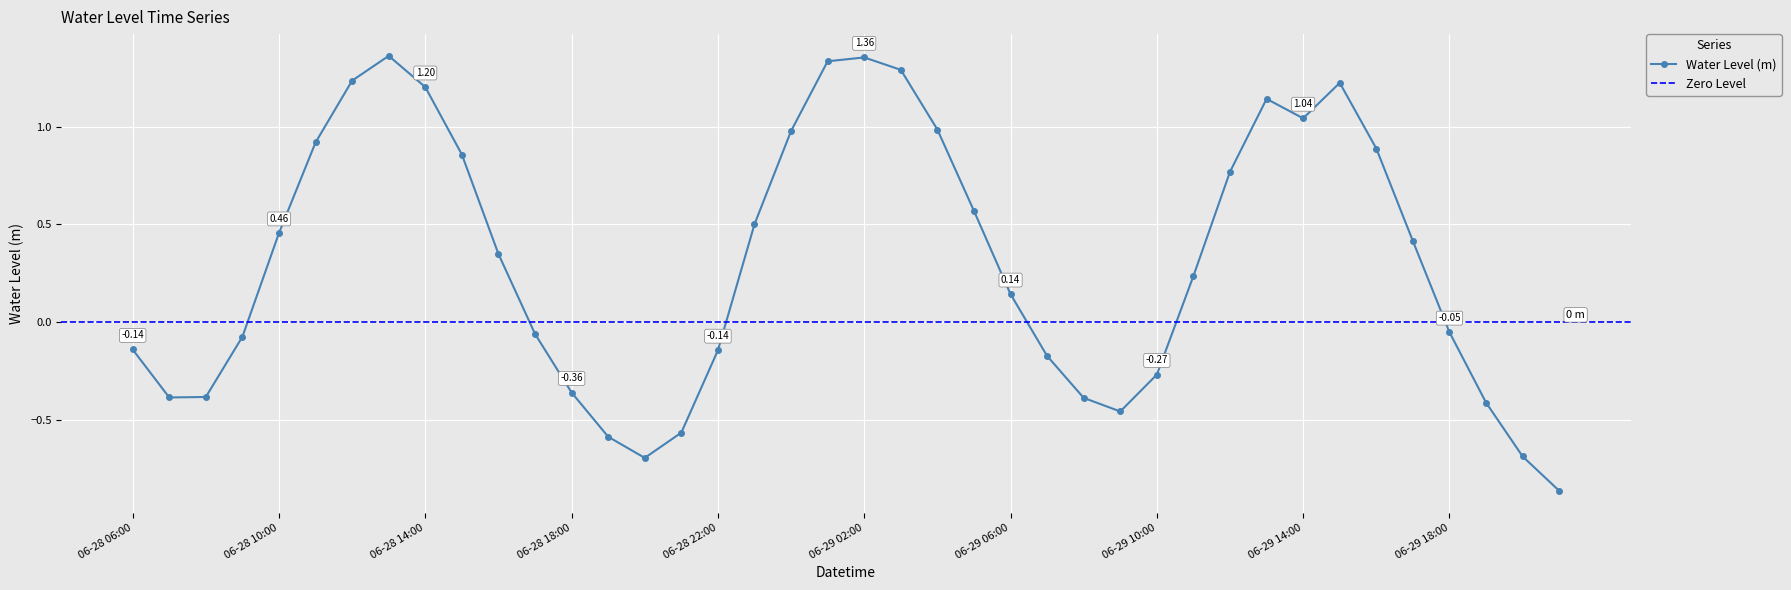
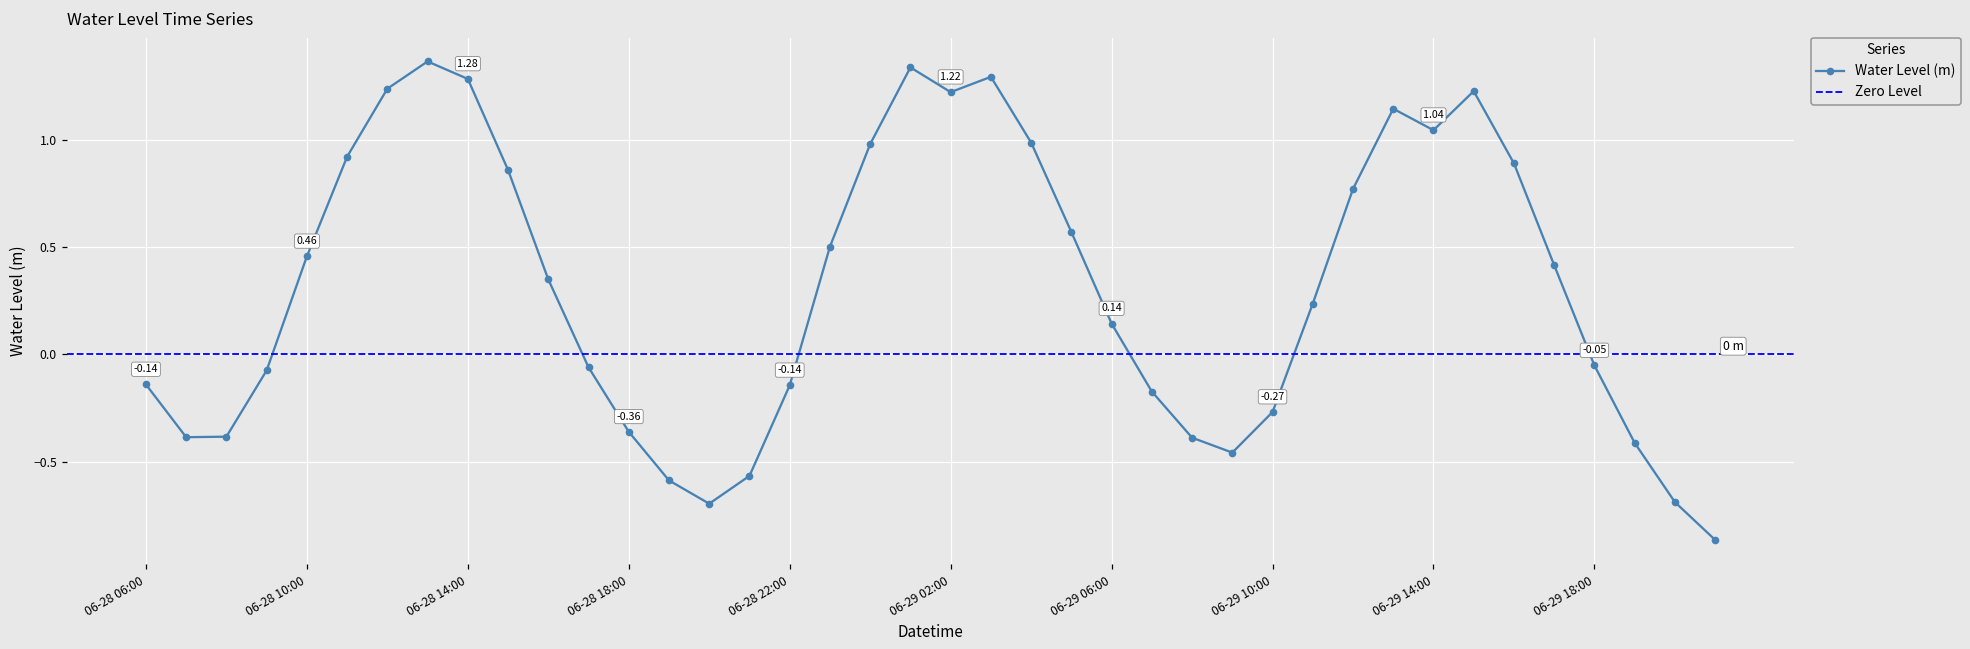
06-28 14:00: 1.20 -> 1.28
06-29 02:00: 1.36 -> 1.22
